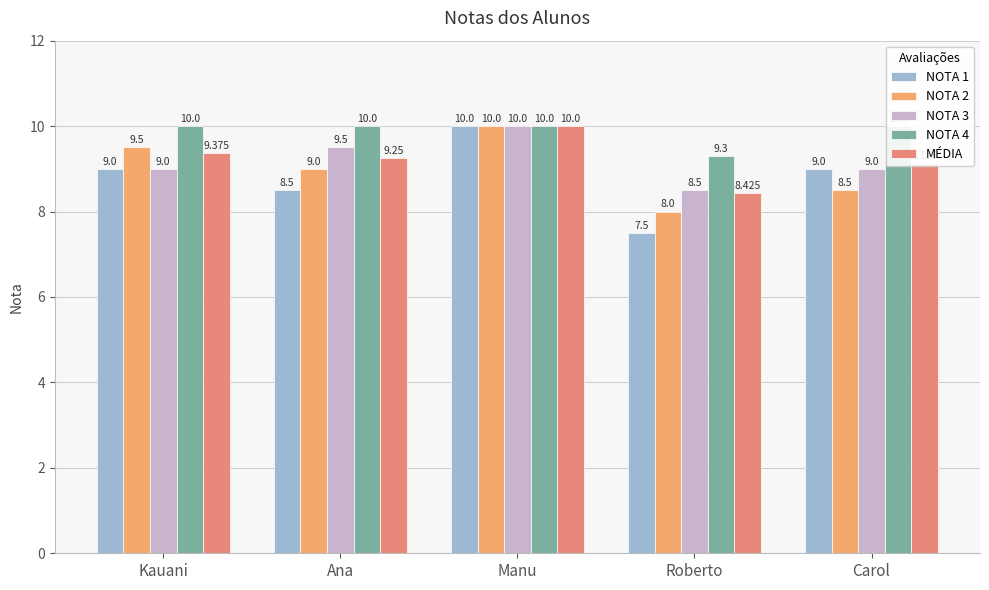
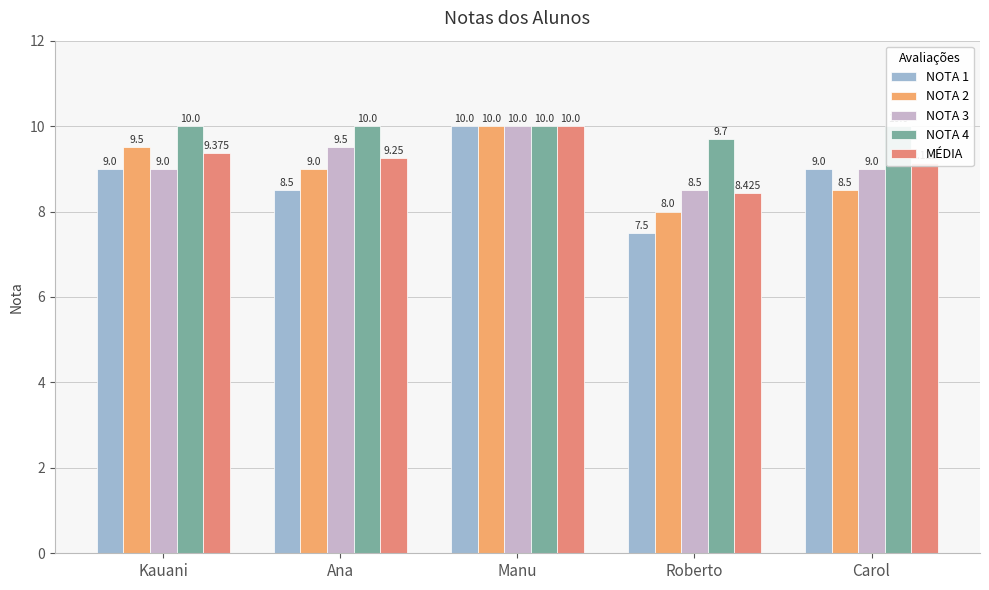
NOTA 4, Roberto: 9.3 -> 9.7
